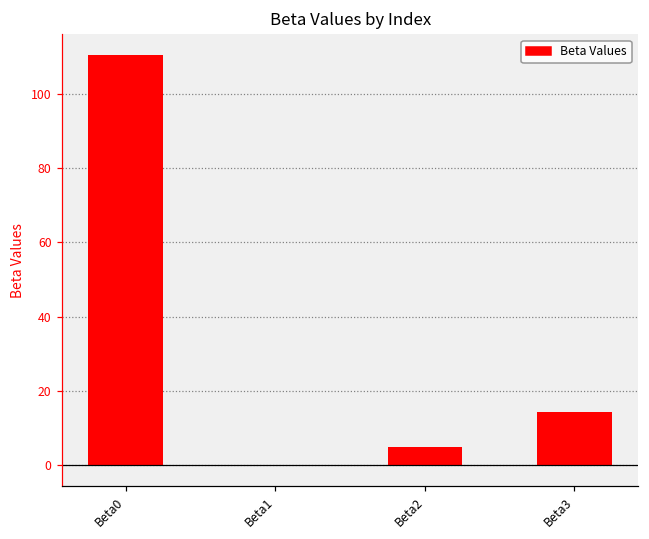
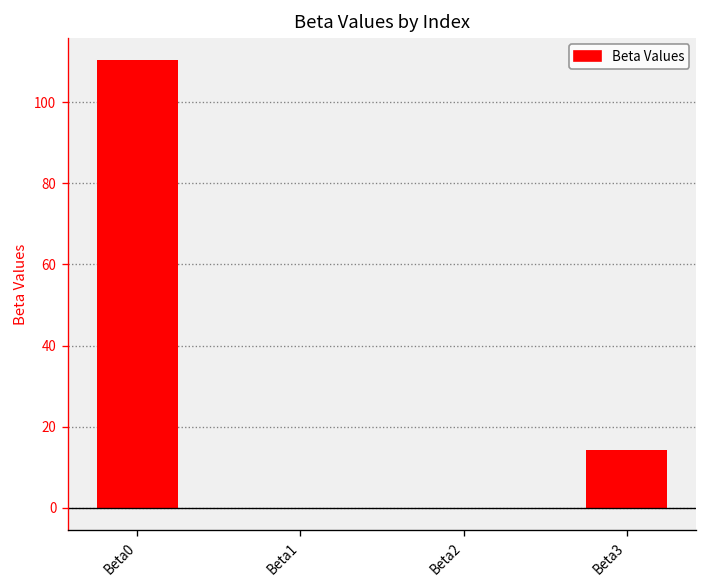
Beta2: 5 -> 0
